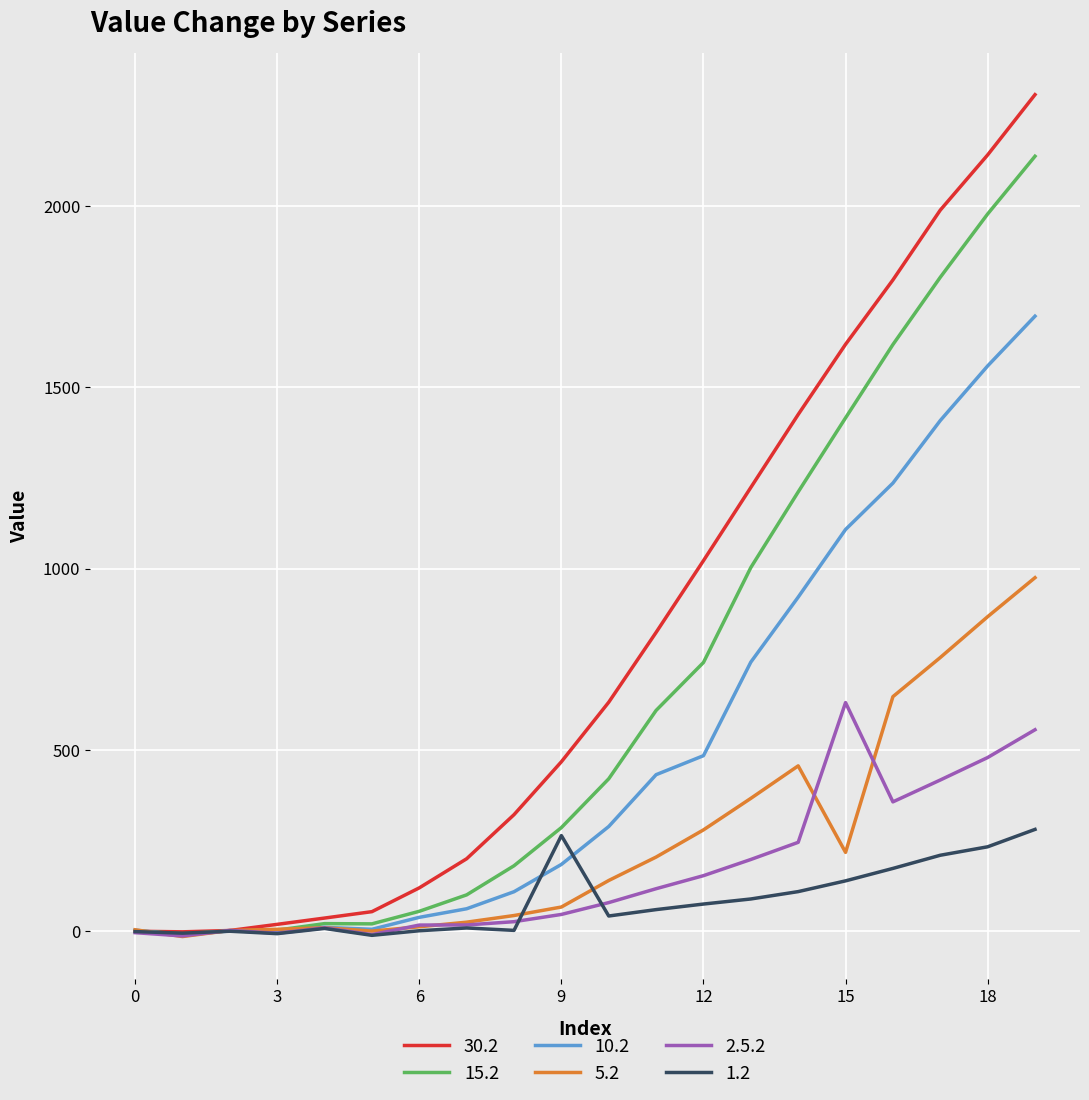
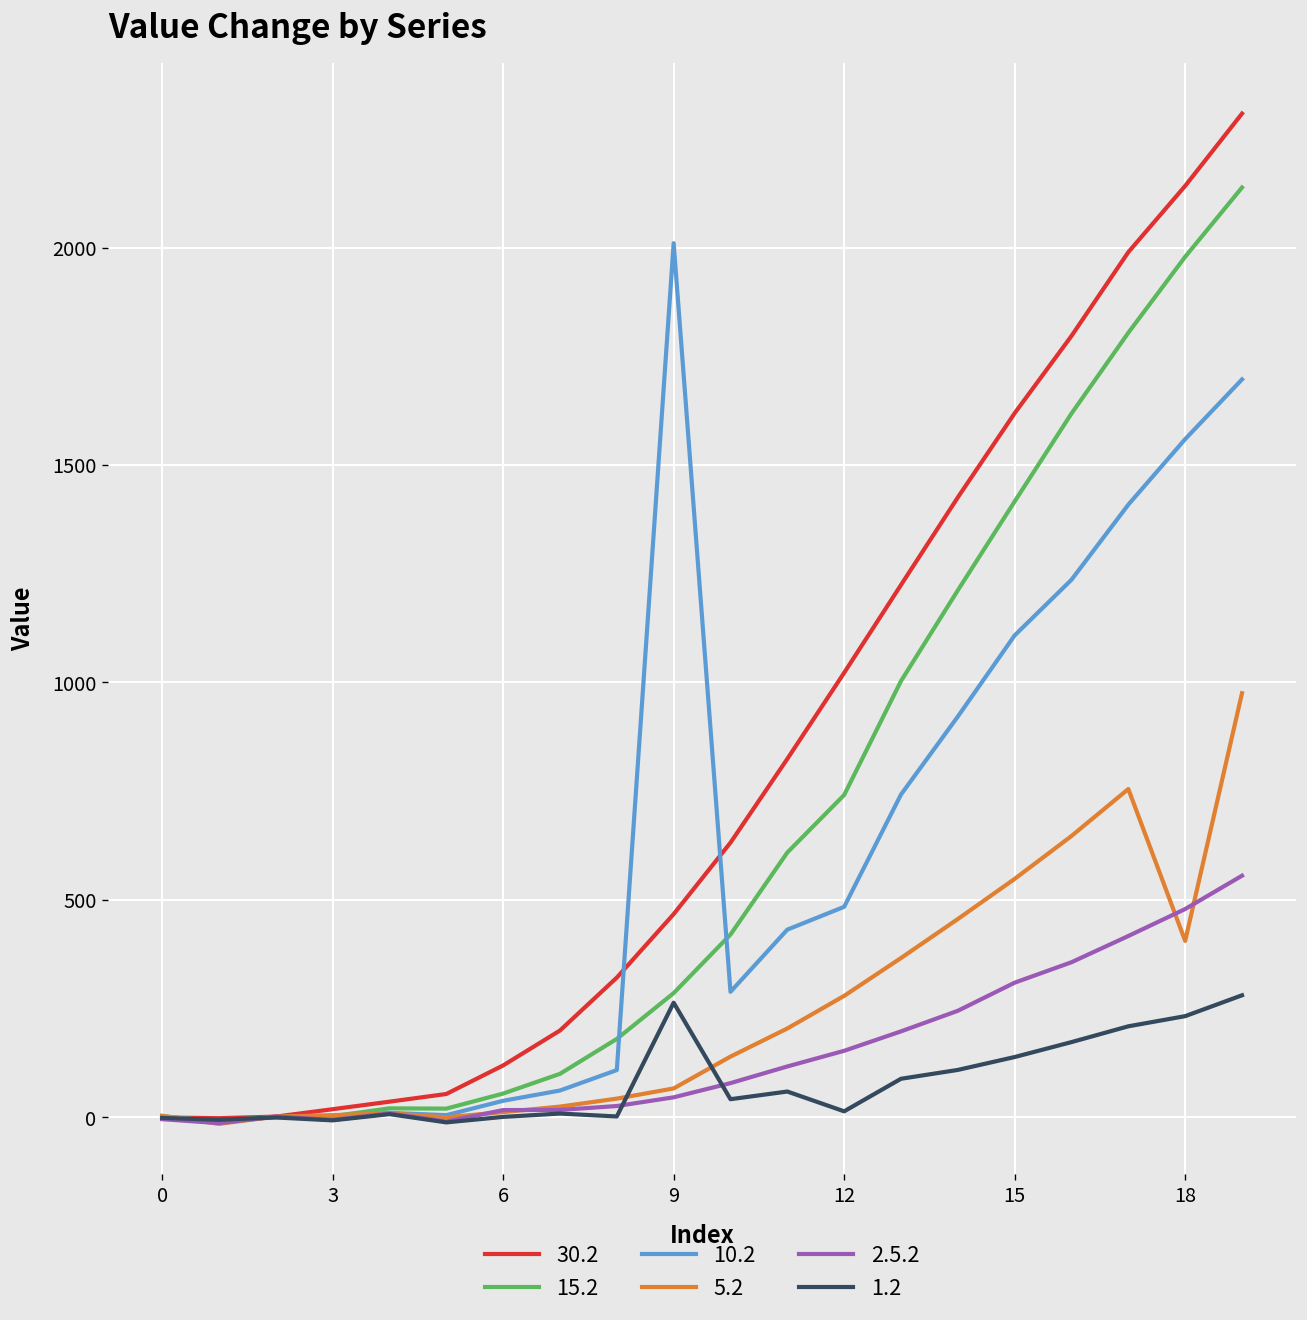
10.2, 9: 180 -> 2010
1.2, 12: 70 -> 10
5.2, 15: 220 -> 550
2.5.2, 15: 630 -> 310
5.2, 18: 870 -> 410
